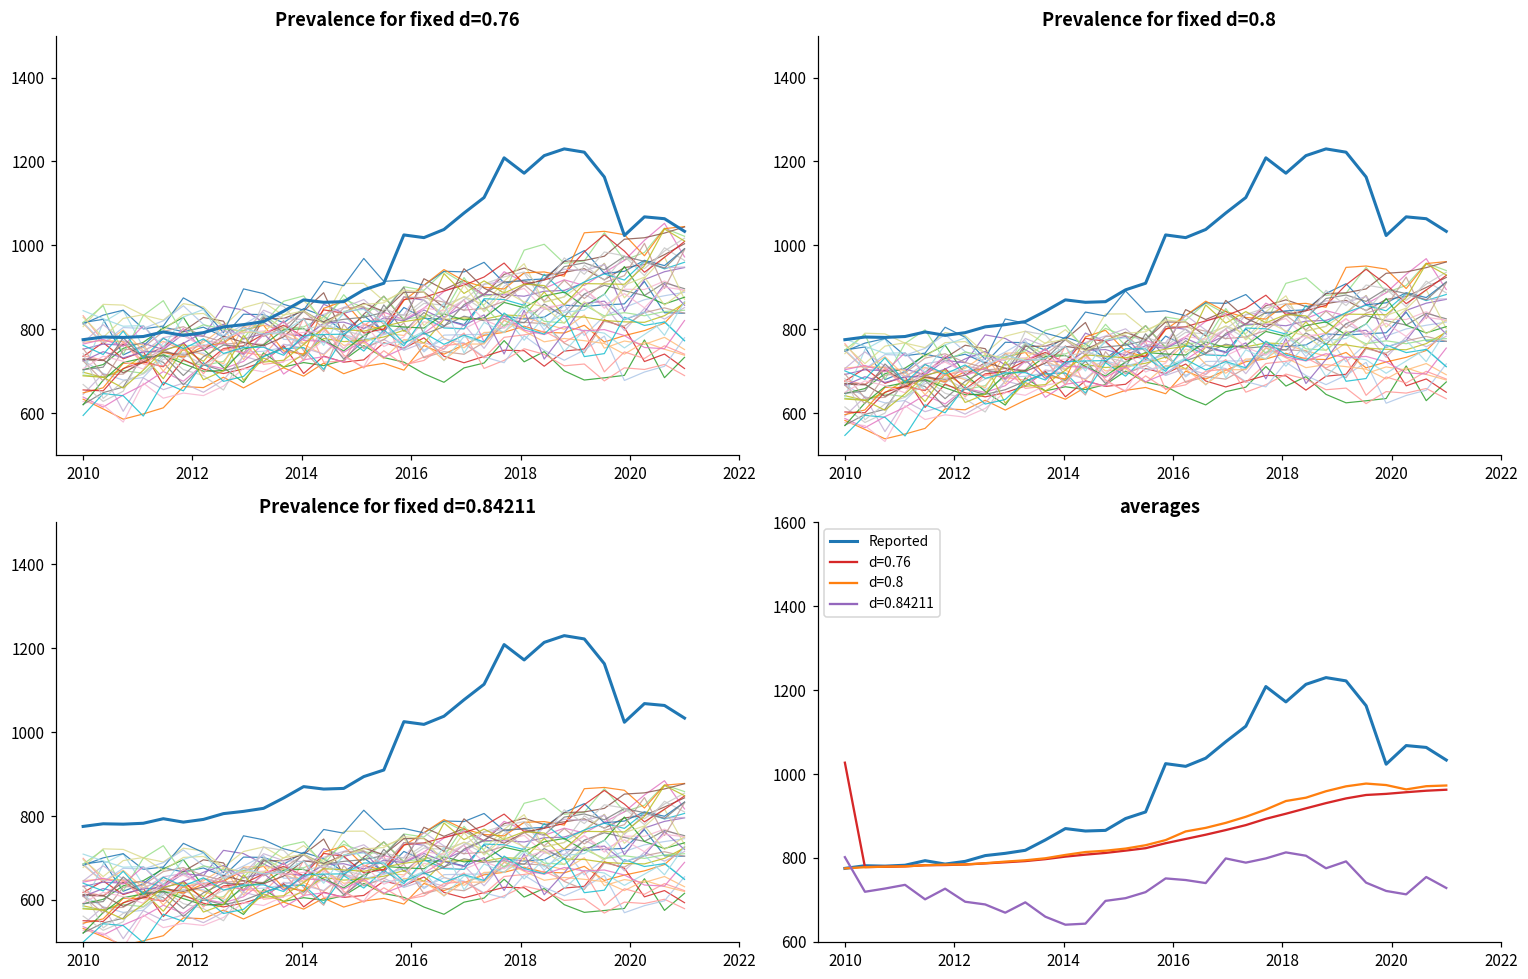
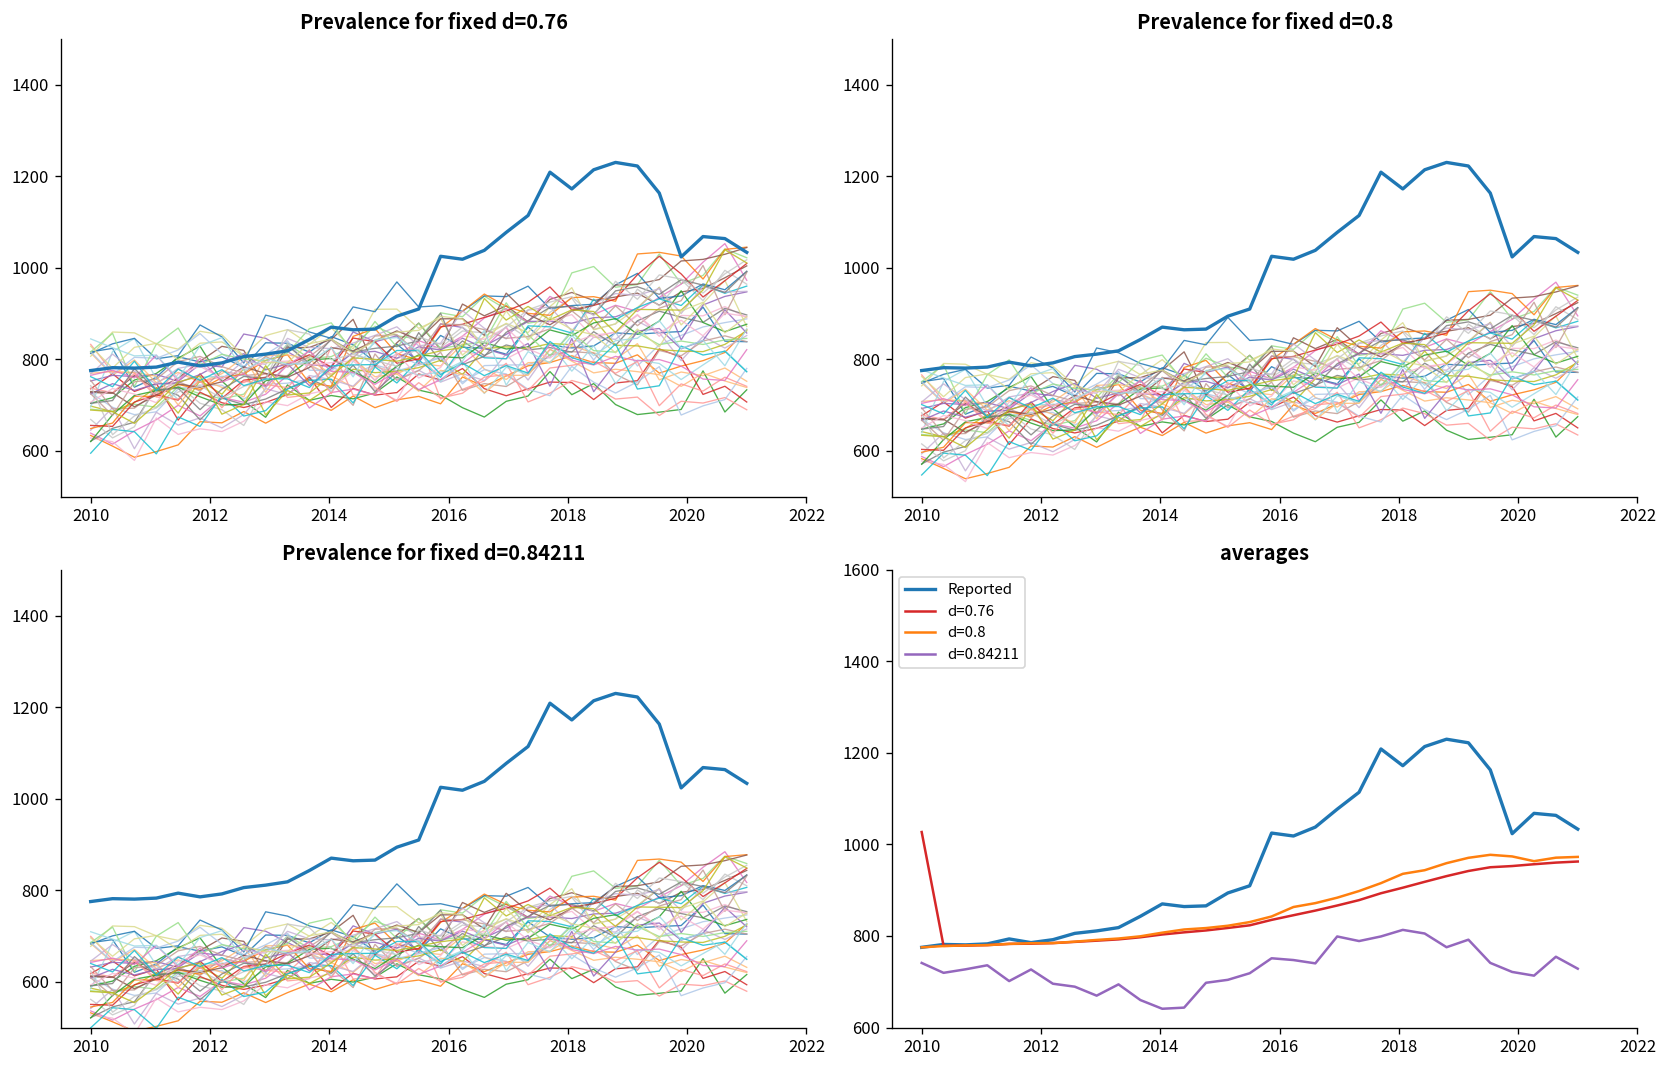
averages, d=0.84211, 2010: 800 -> 740
